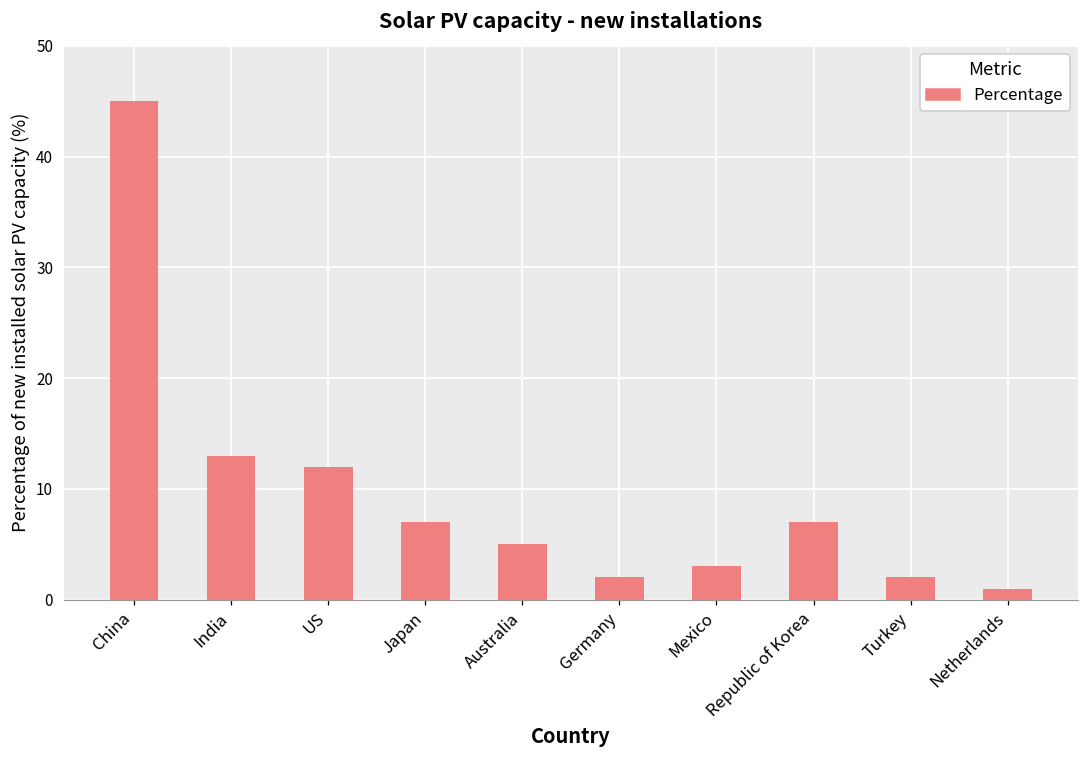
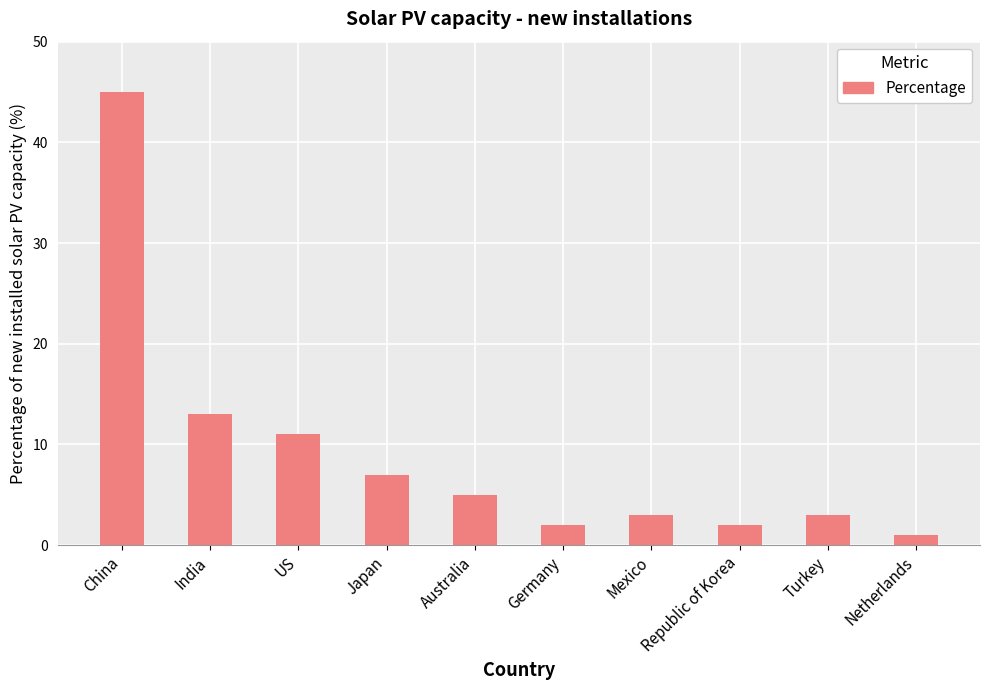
US: 12 -> 11
Republic of Korea: 7 -> 2
Turkey: 2 -> 3
